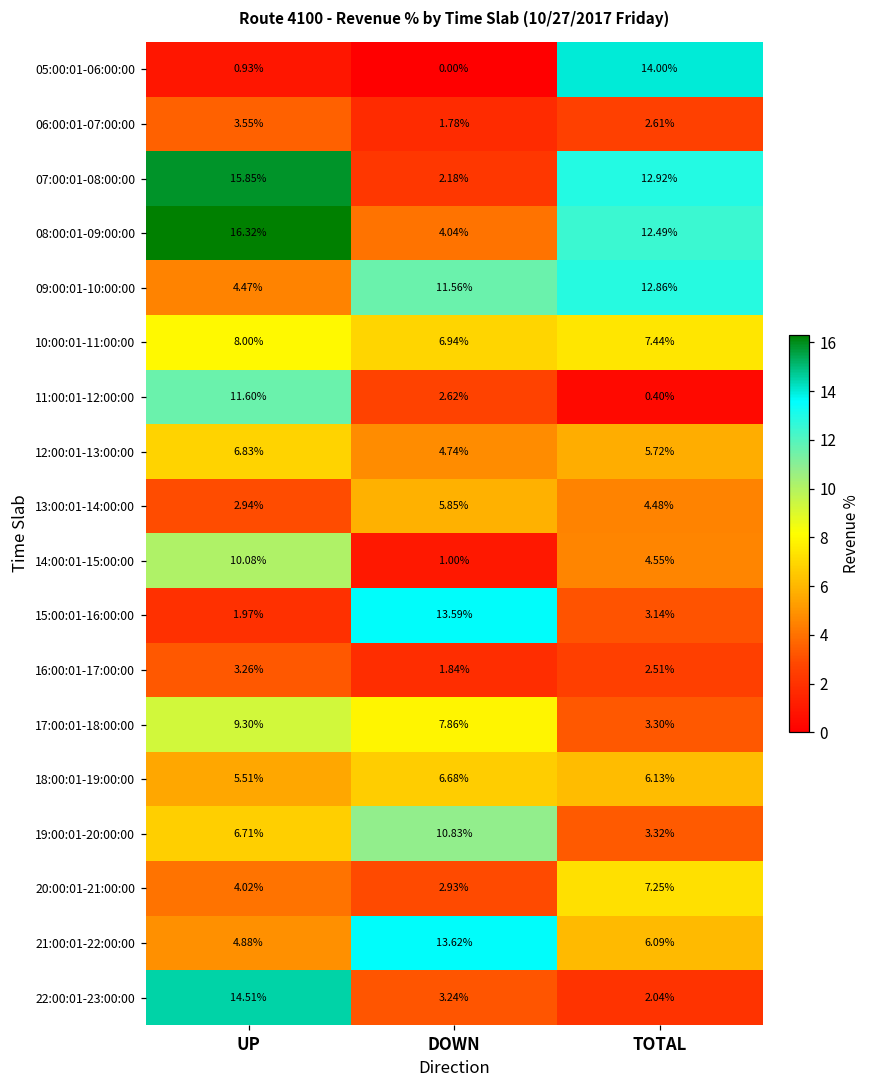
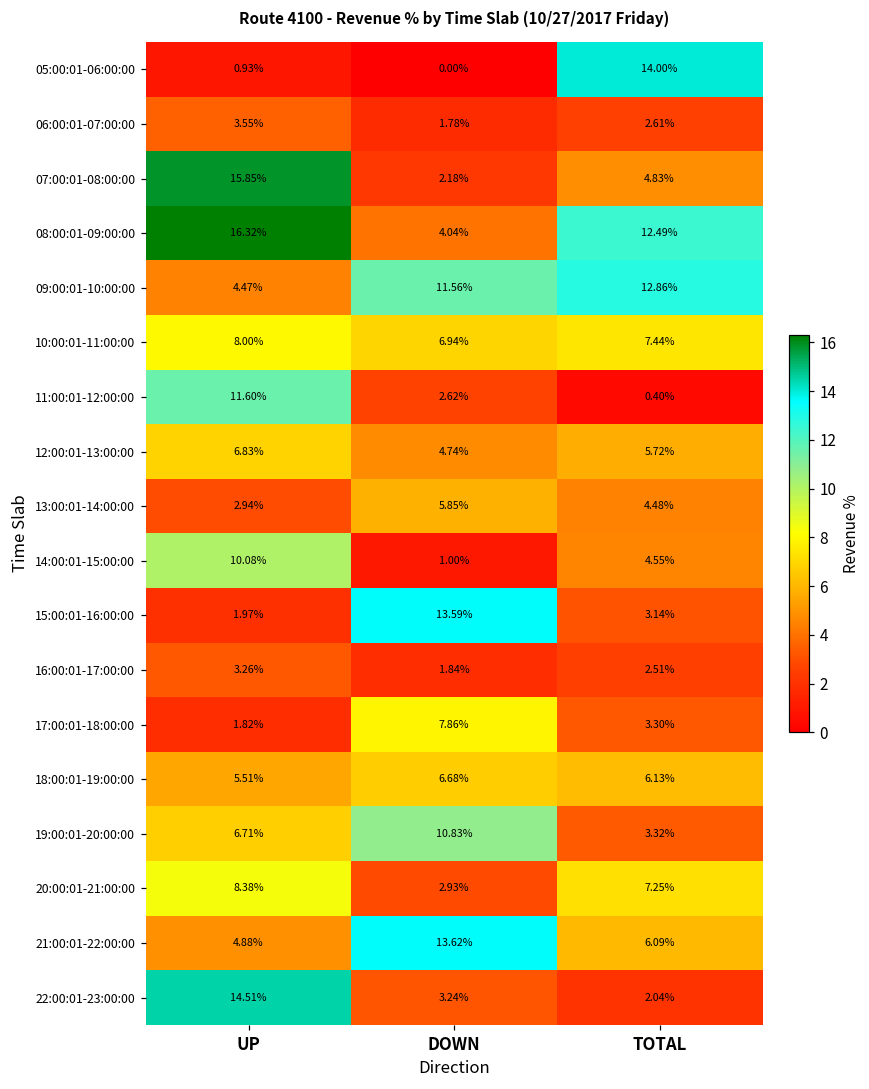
07:00:01-08:00:00, TOTAL: 12.92% -> 4.83%
17:00:01-18:00:00, UP: 9.30% -> 1.82%
20:00:01-21:00:00, UP: 4.02% -> 8.38%
